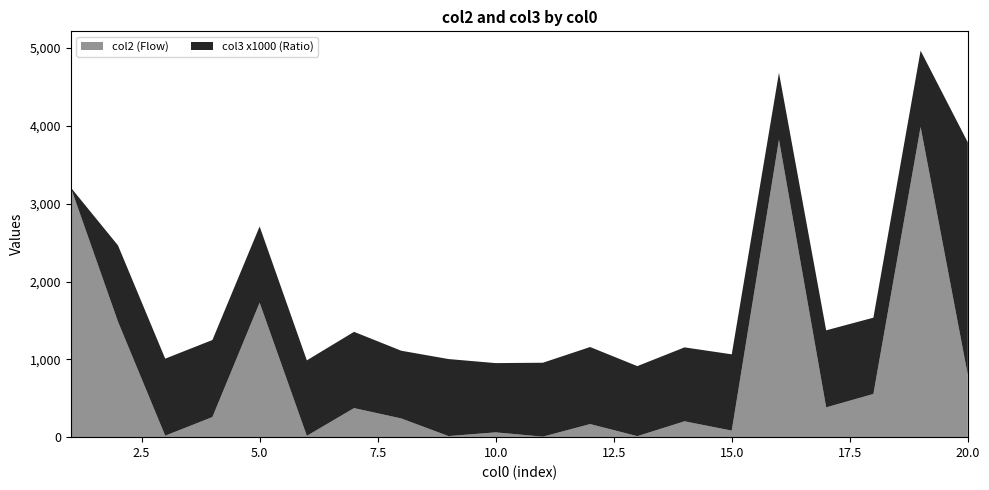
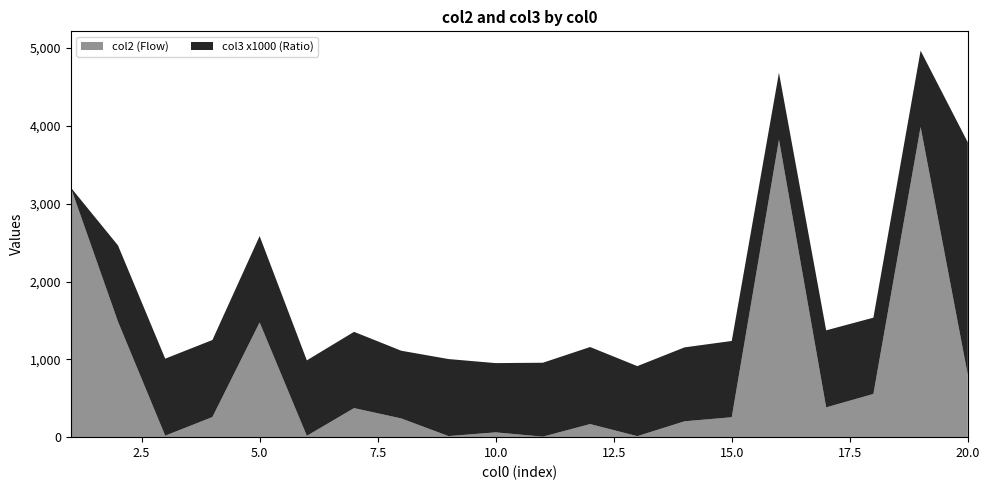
col2 (Flow), 5.0: 1,700 -> 1,500
col3 x1000 (Ratio), 5.0: 1,000 -> 1,100
col2 (Flow), 15.0: 100 -> 300
